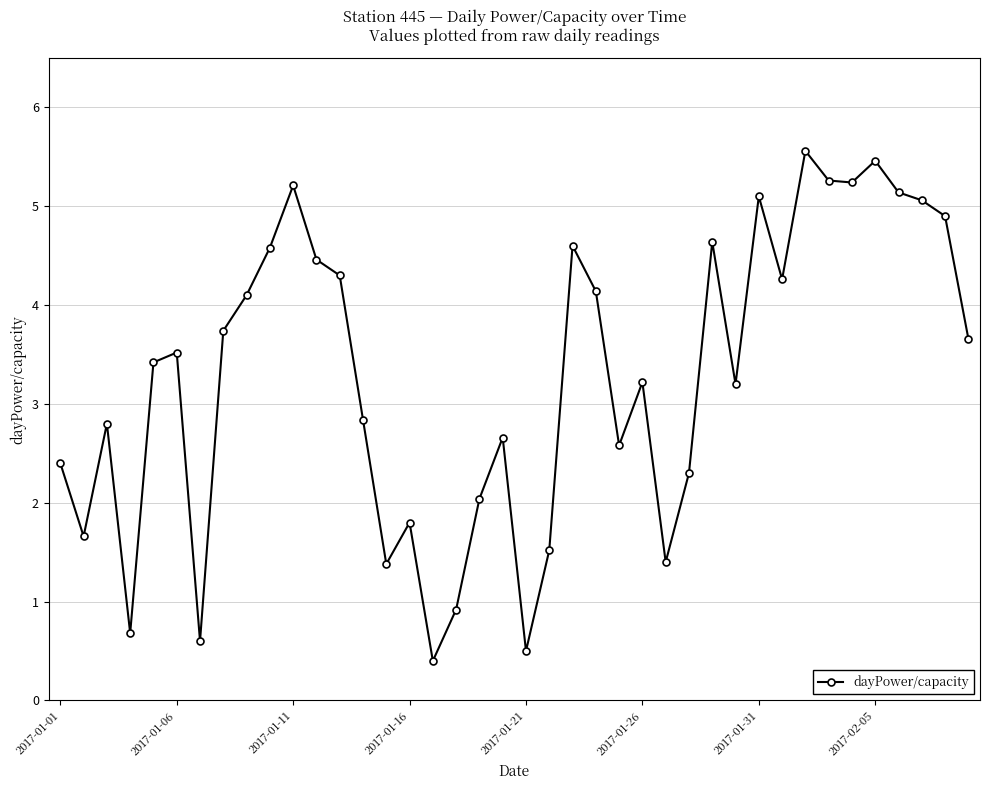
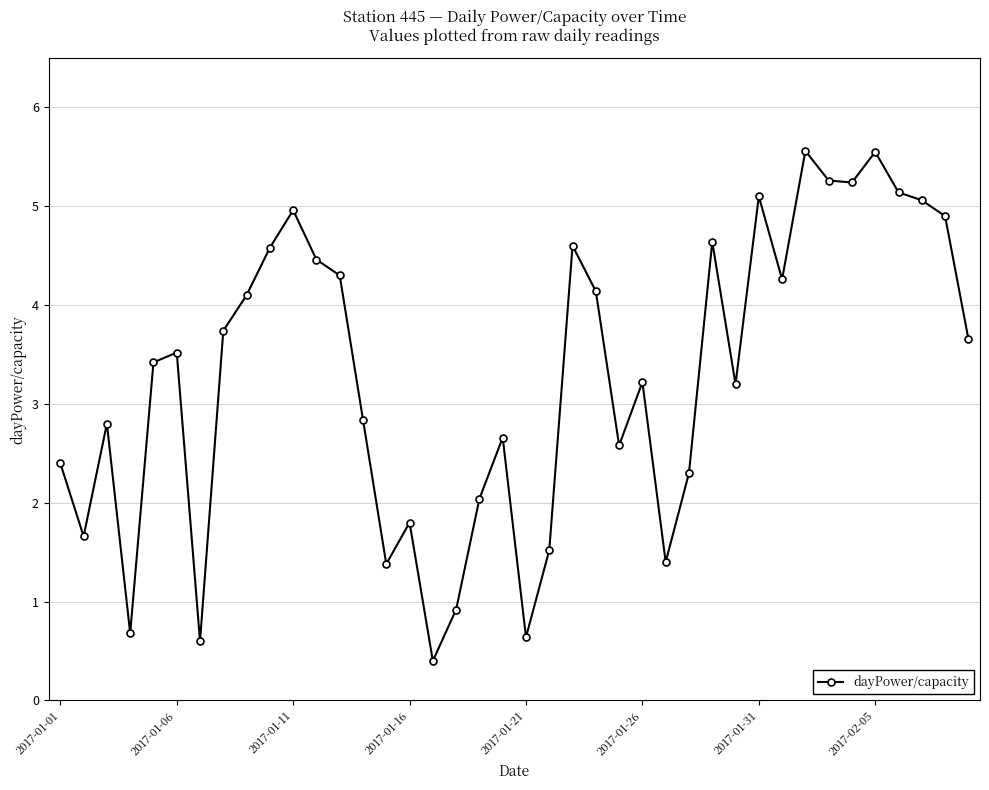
2017-01-11: 5.2 -> 5.0
2017-01-21: 0.5 -> 0.6
2017-02-05: 5.5 -> 5.6
